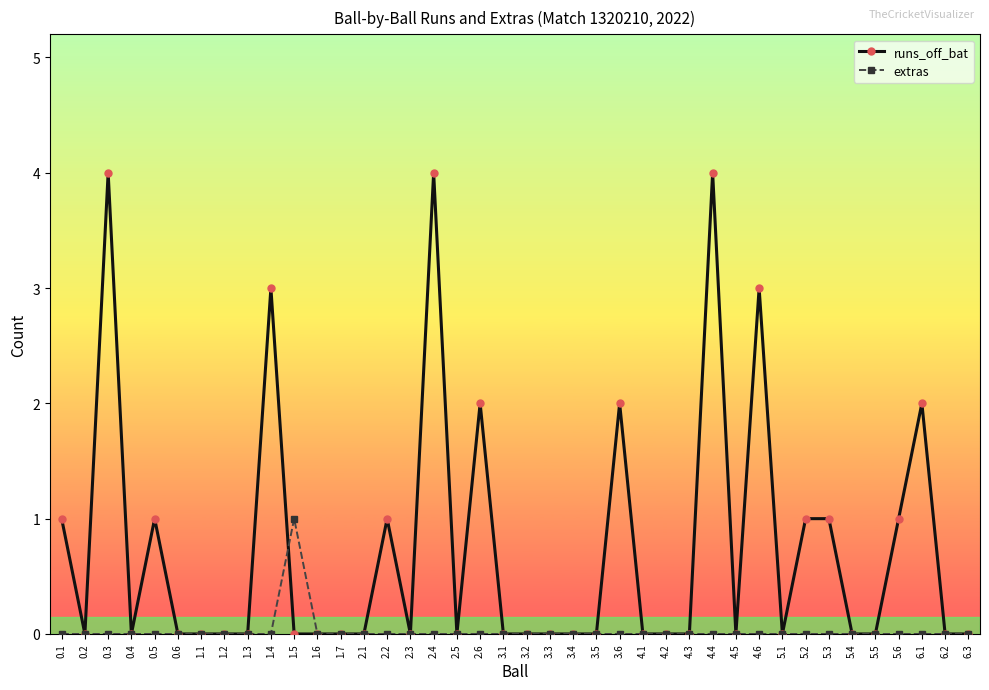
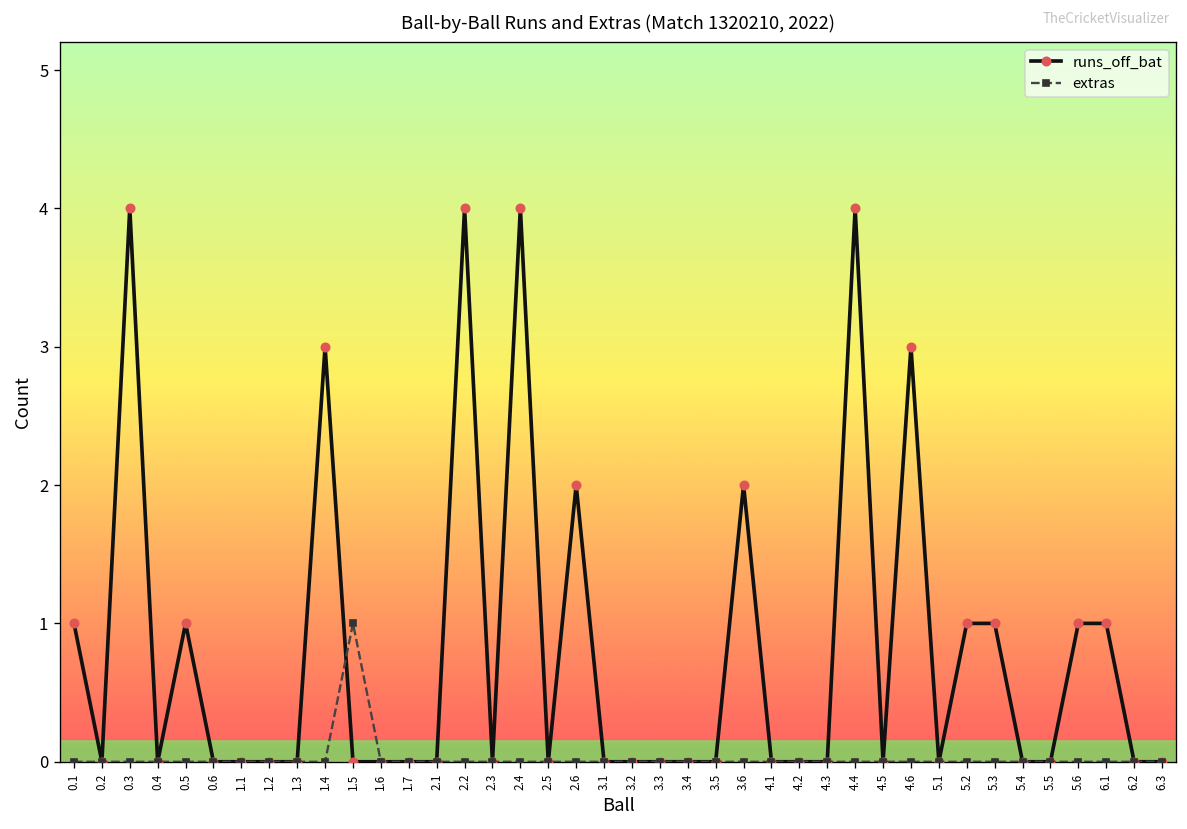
runs_off_bat, 2.2: 1 -> 4
runs_off_bat, 6.1: 2 -> 1
